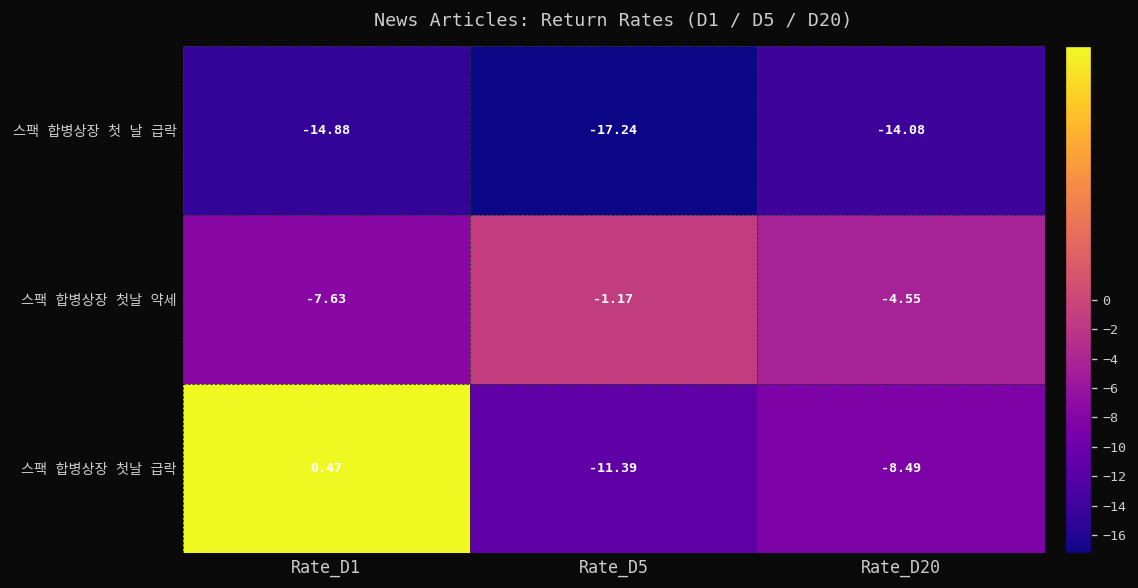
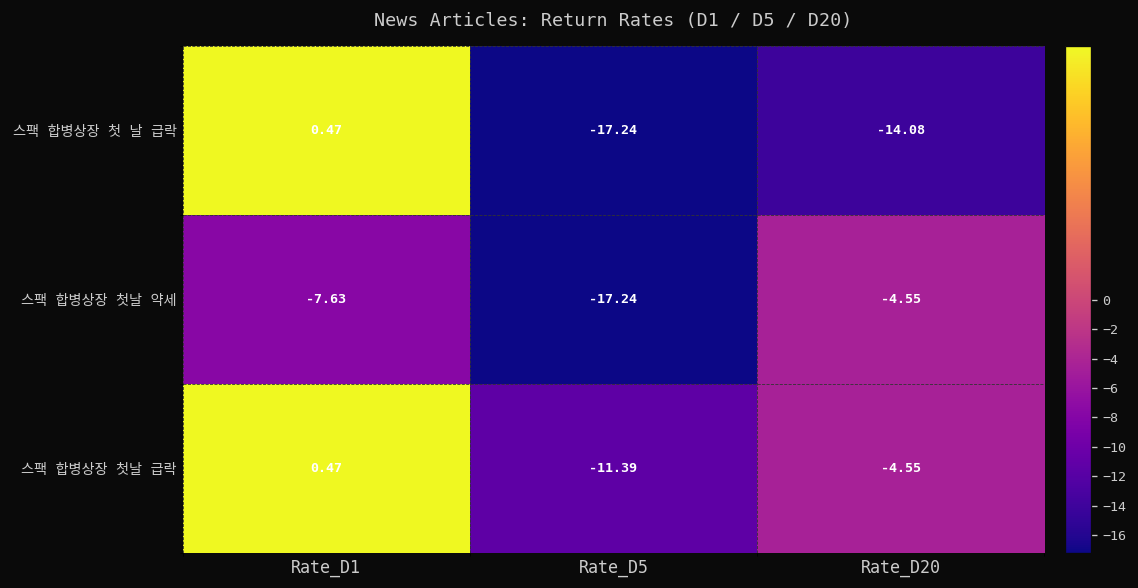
스팩 합병상장 첫 날 급락, Rate_D1: -14.88 -> 0.47
스팩 합병상장 첫날 약세, Rate_D5: -1.17 -> -17.24
스팩 합병상장 첫날 급락, Rate_D20: -8.49 -> -4.55
